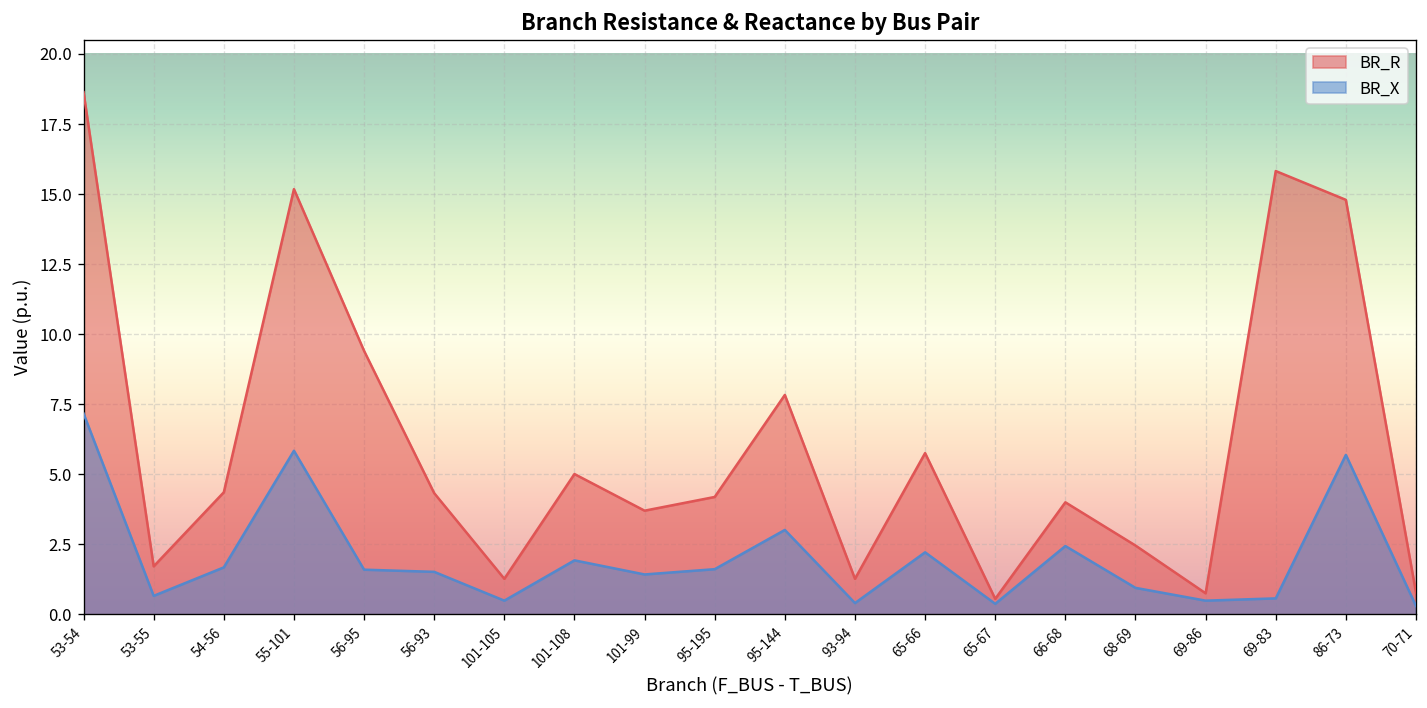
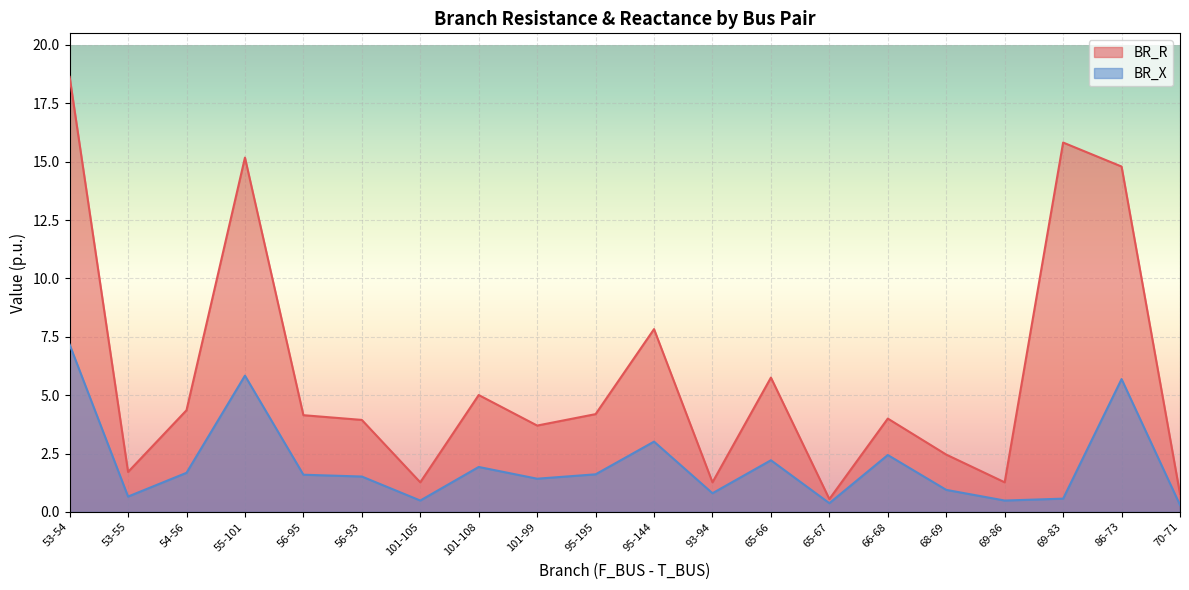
BR_R, 56-95: 9.4 -> 4.1
BR_R, 56-93: 4.3 -> 3.9
BR_X, 93-94: 0.4 -> 0.8
BR_R, 69-86: 0.8 -> 1.3
